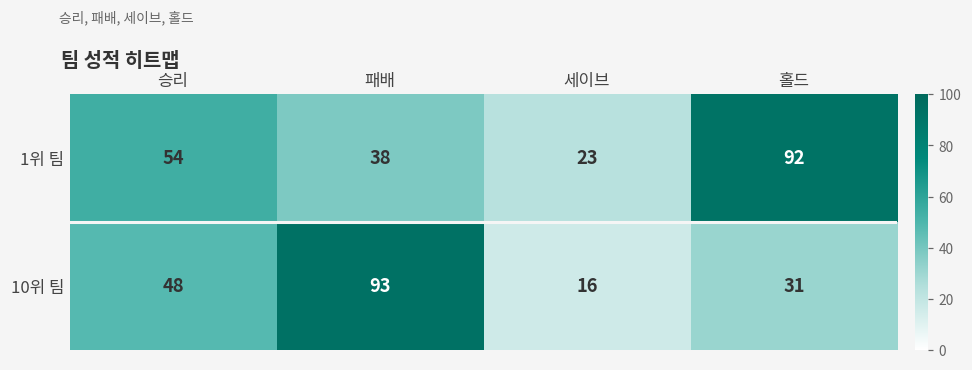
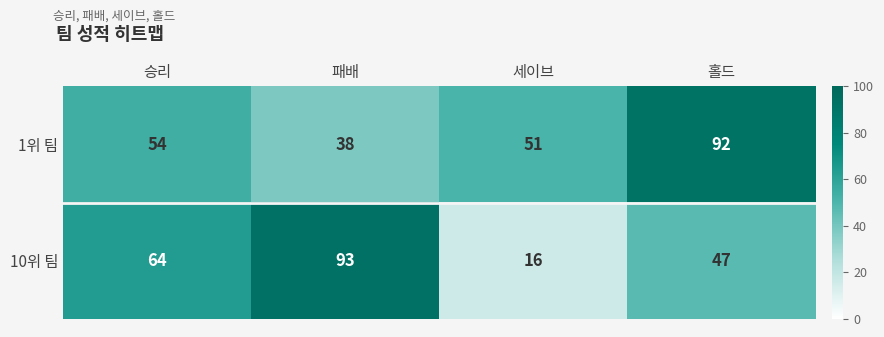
1위 팀, 세이브: 23 -> 51
10위 팀, 승리: 48 -> 64
10위 팀, 홀드: 31 -> 47
